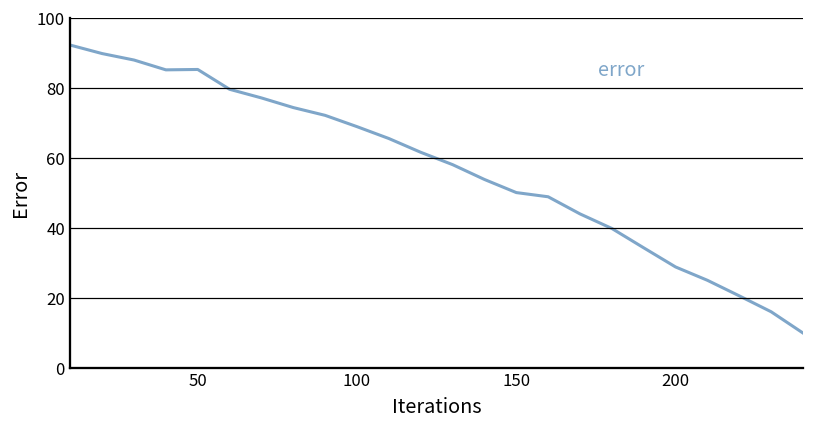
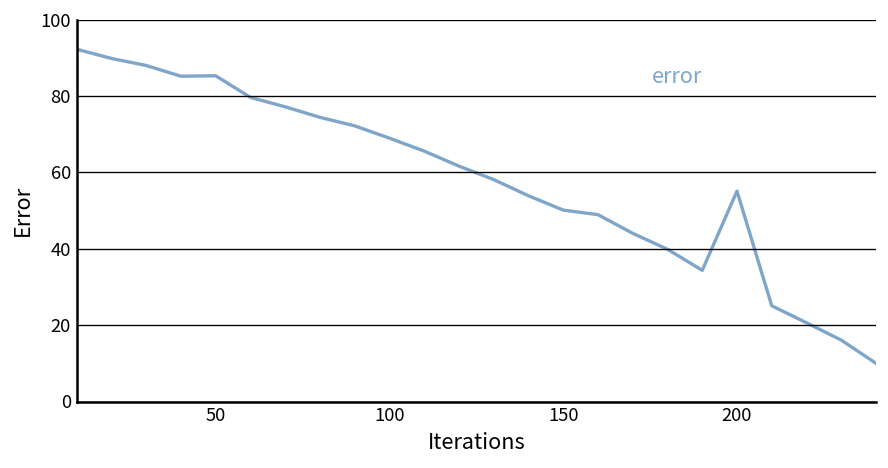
200: 29 -> 55
